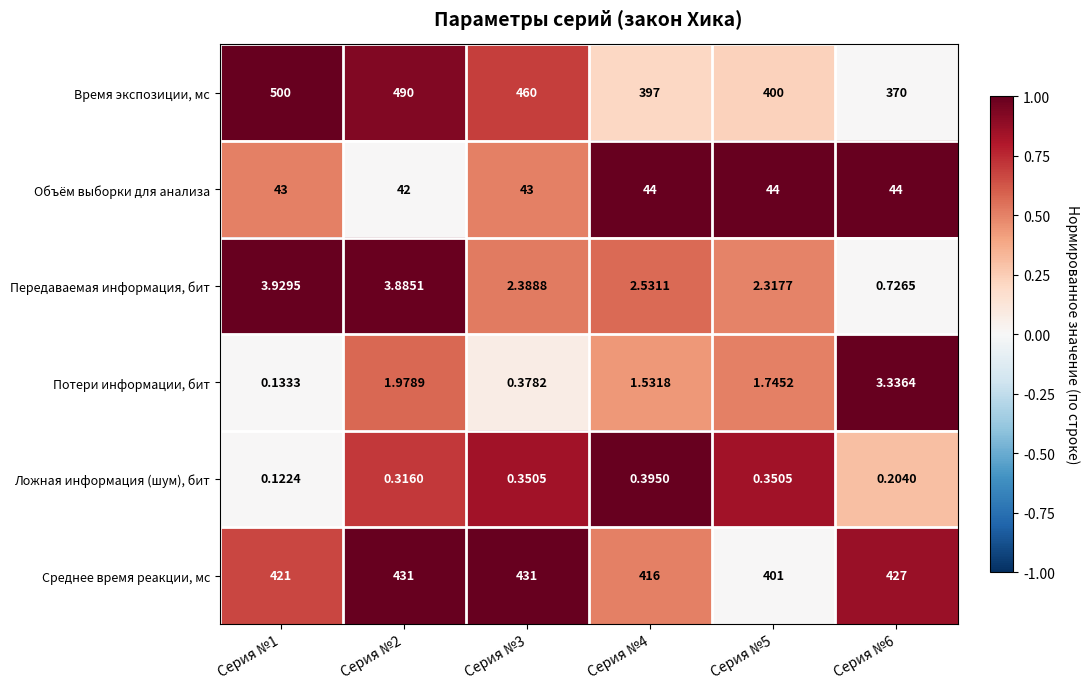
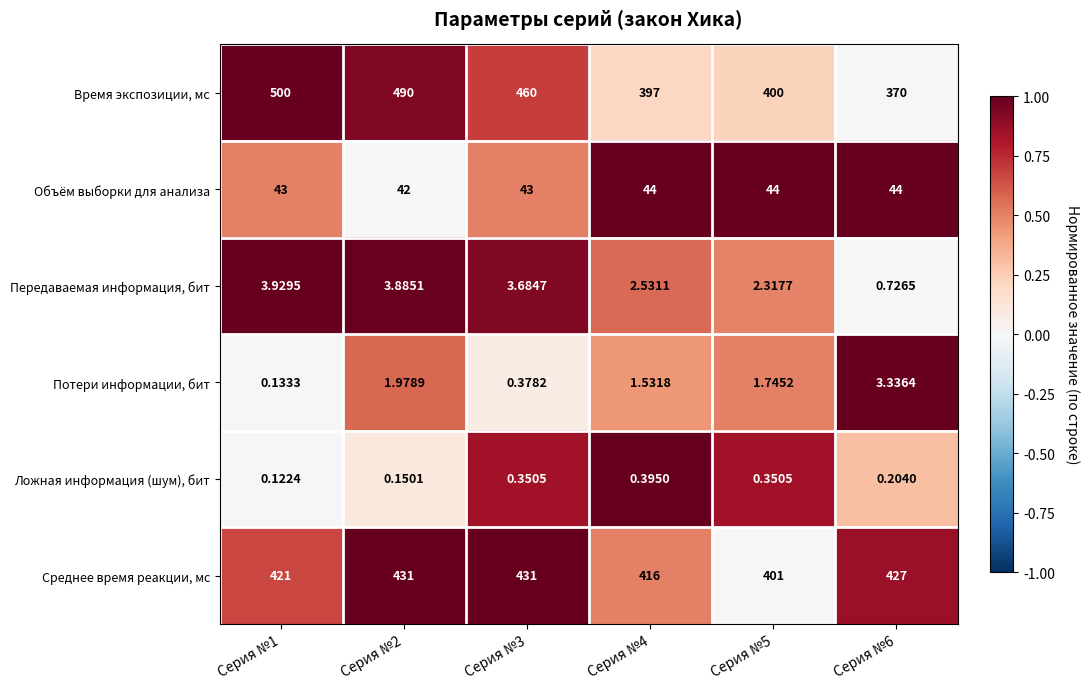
Передаваемая информация, бит, Серия №3: 2.3888 -> 3.6847
Ложная информация (шум), бит, Серия №2: 0.3160 -> 0.1501
